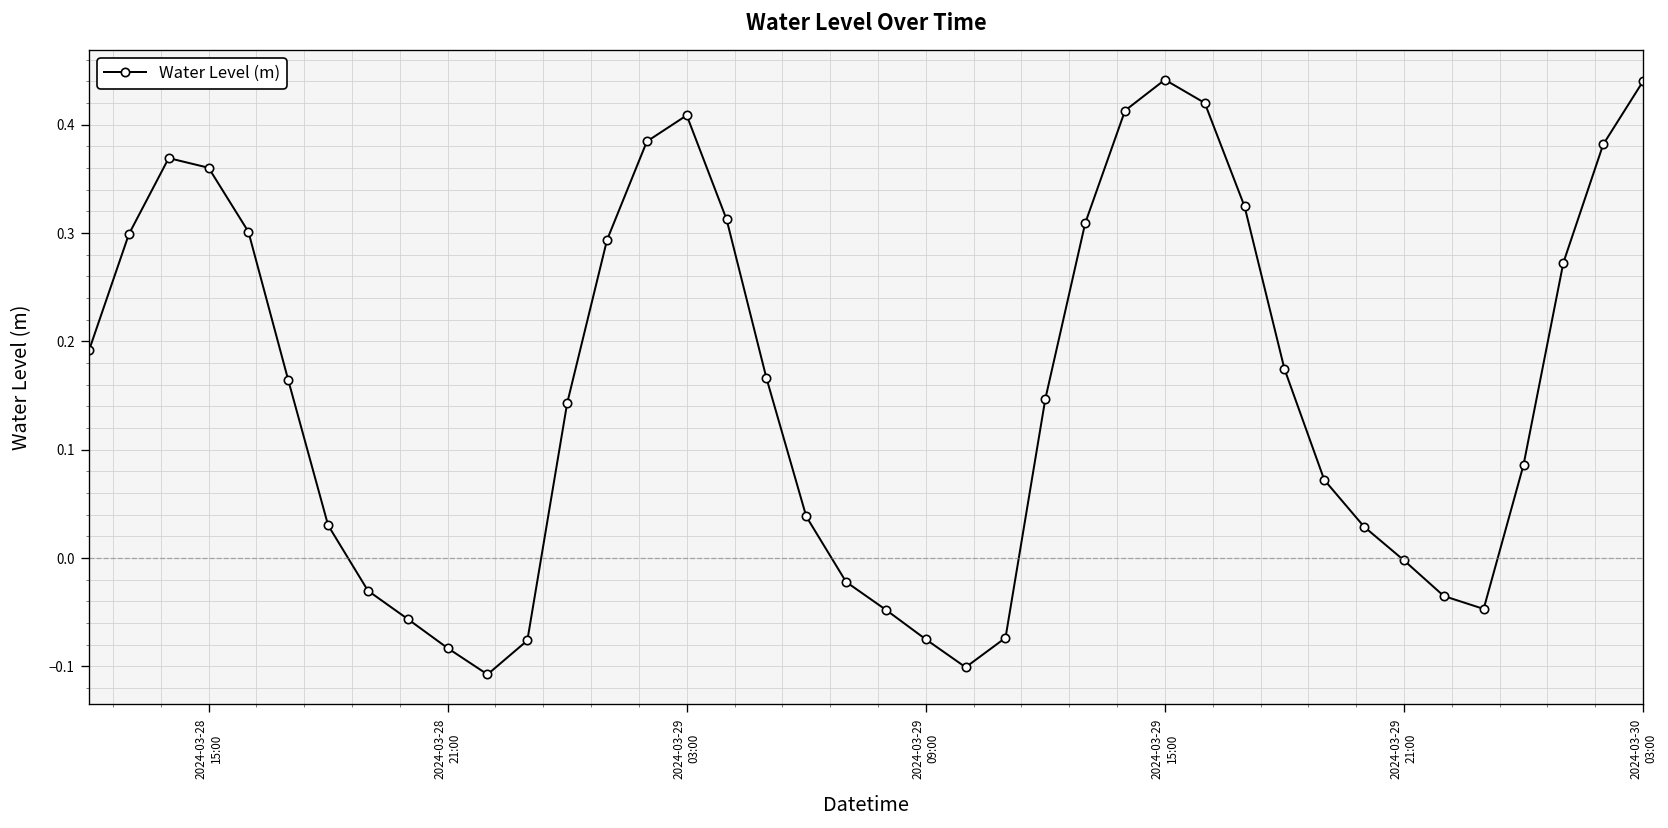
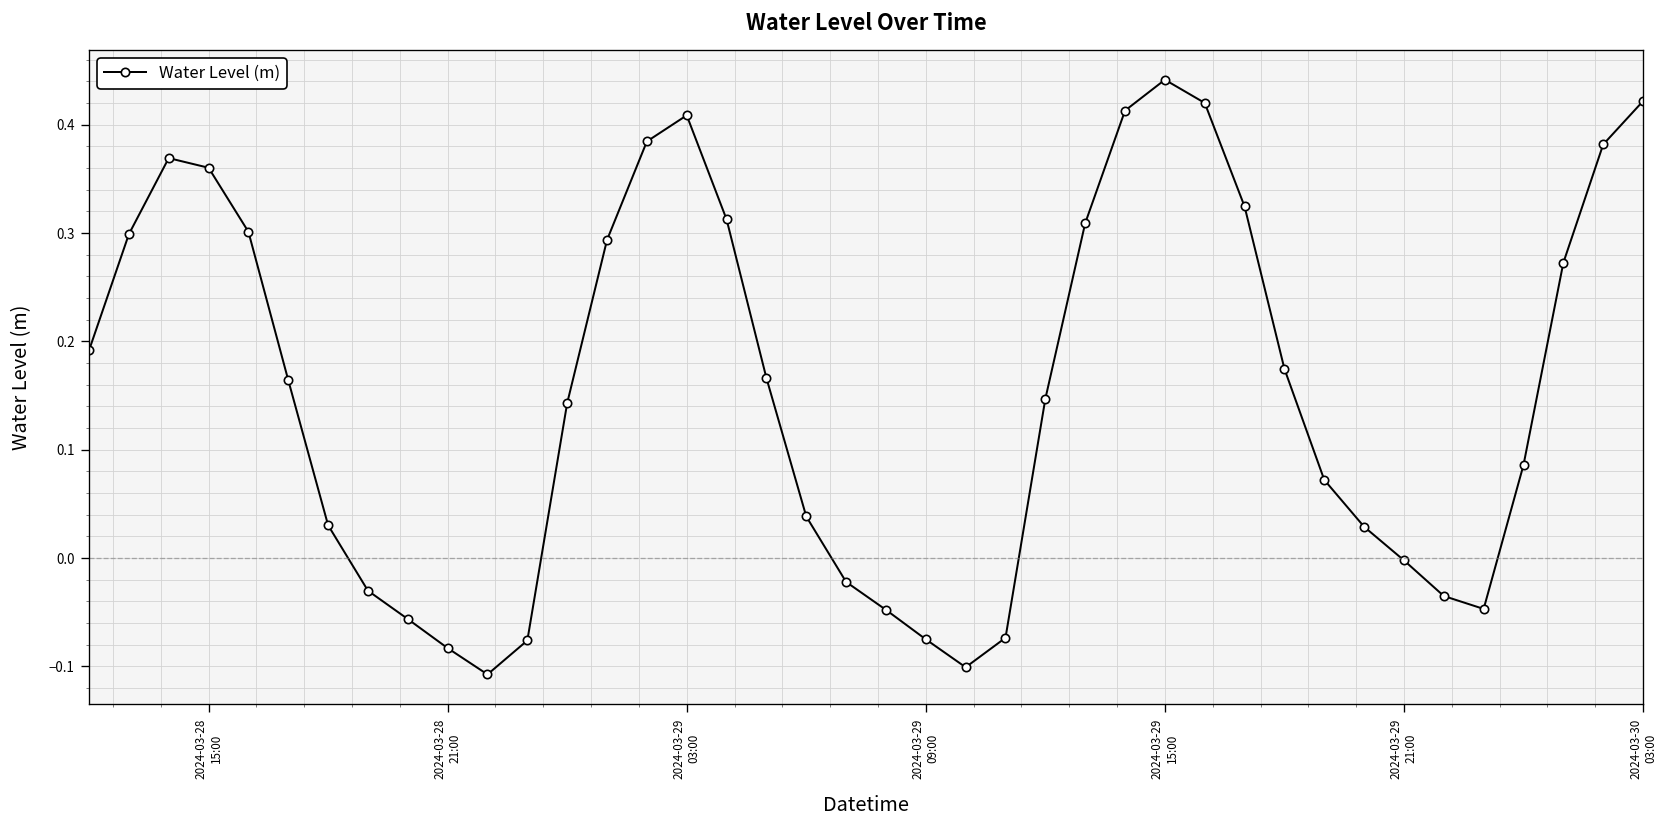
2024-03-30 03:00: 0.44 -> 0.42
